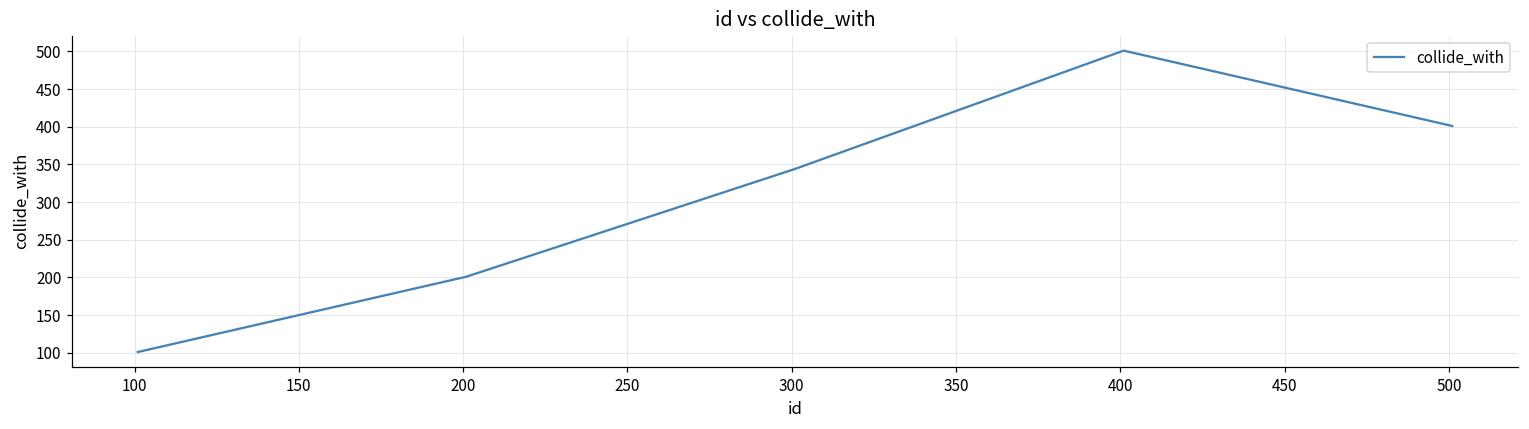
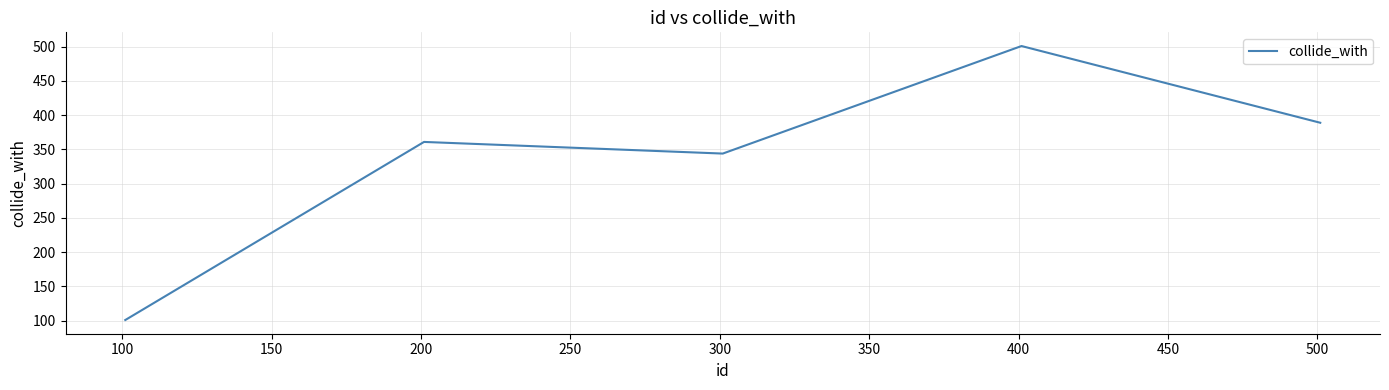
200: 200 -> 360
500: 400 -> 390
